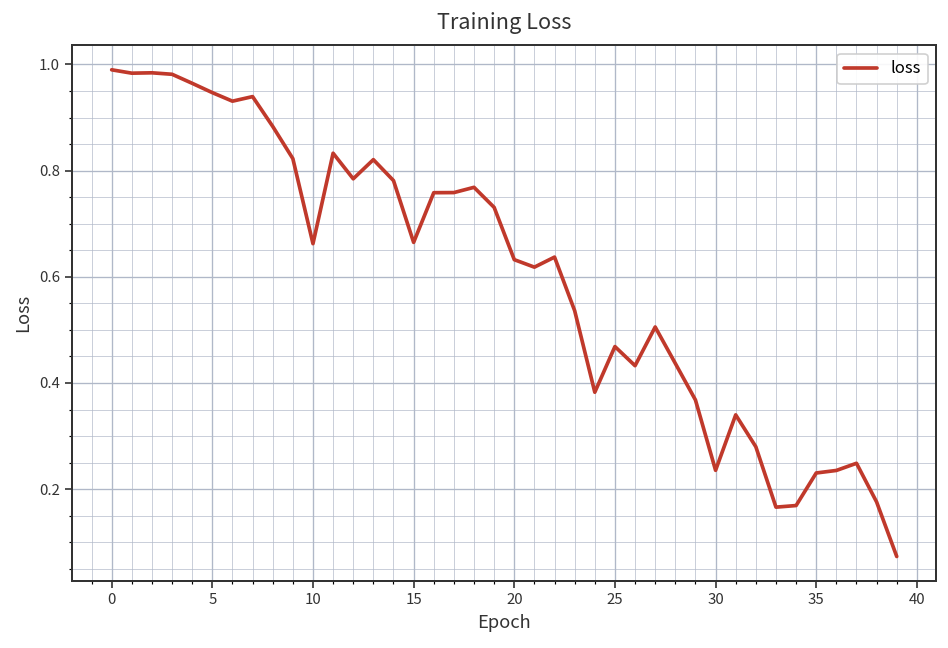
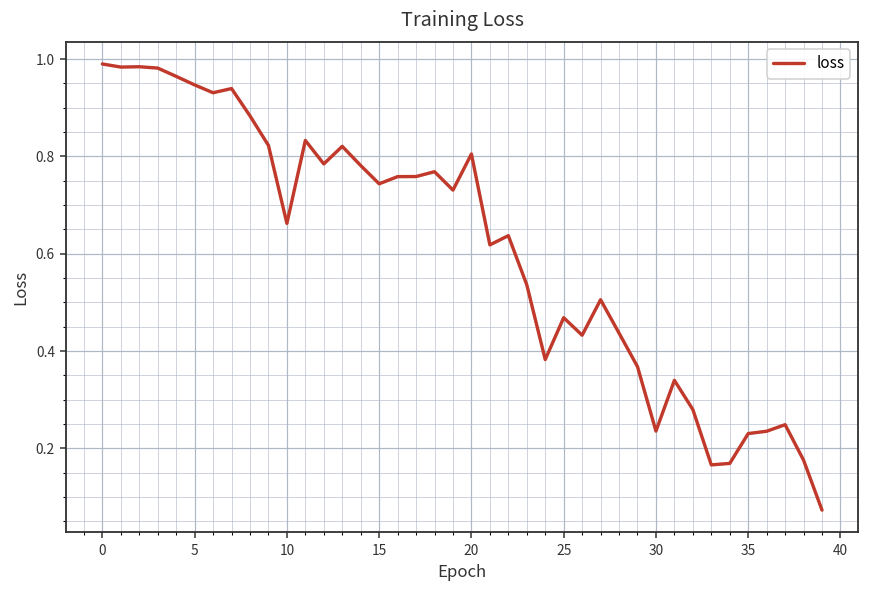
15: 0.66 -> 0.74
20: 0.63 -> 0.80
